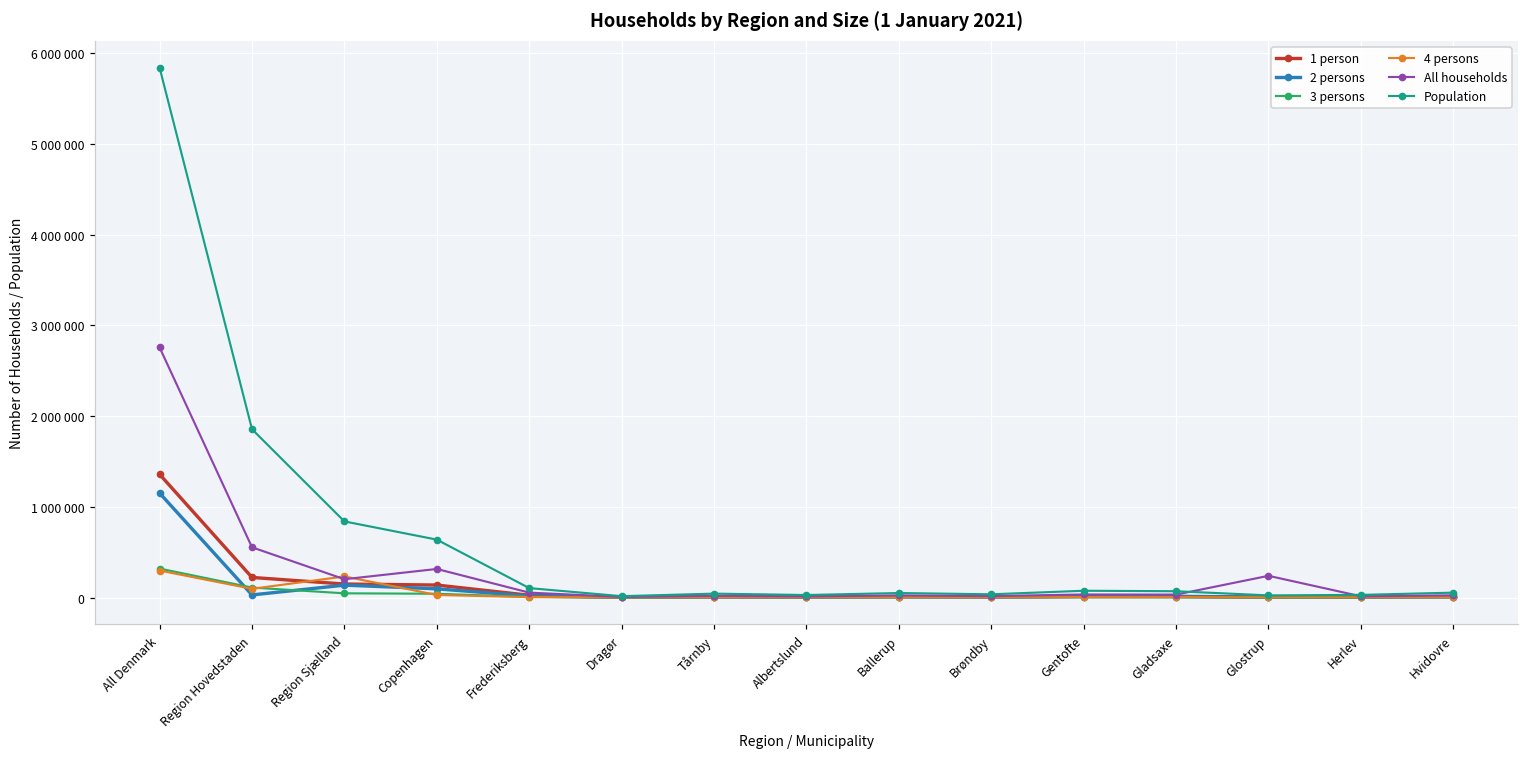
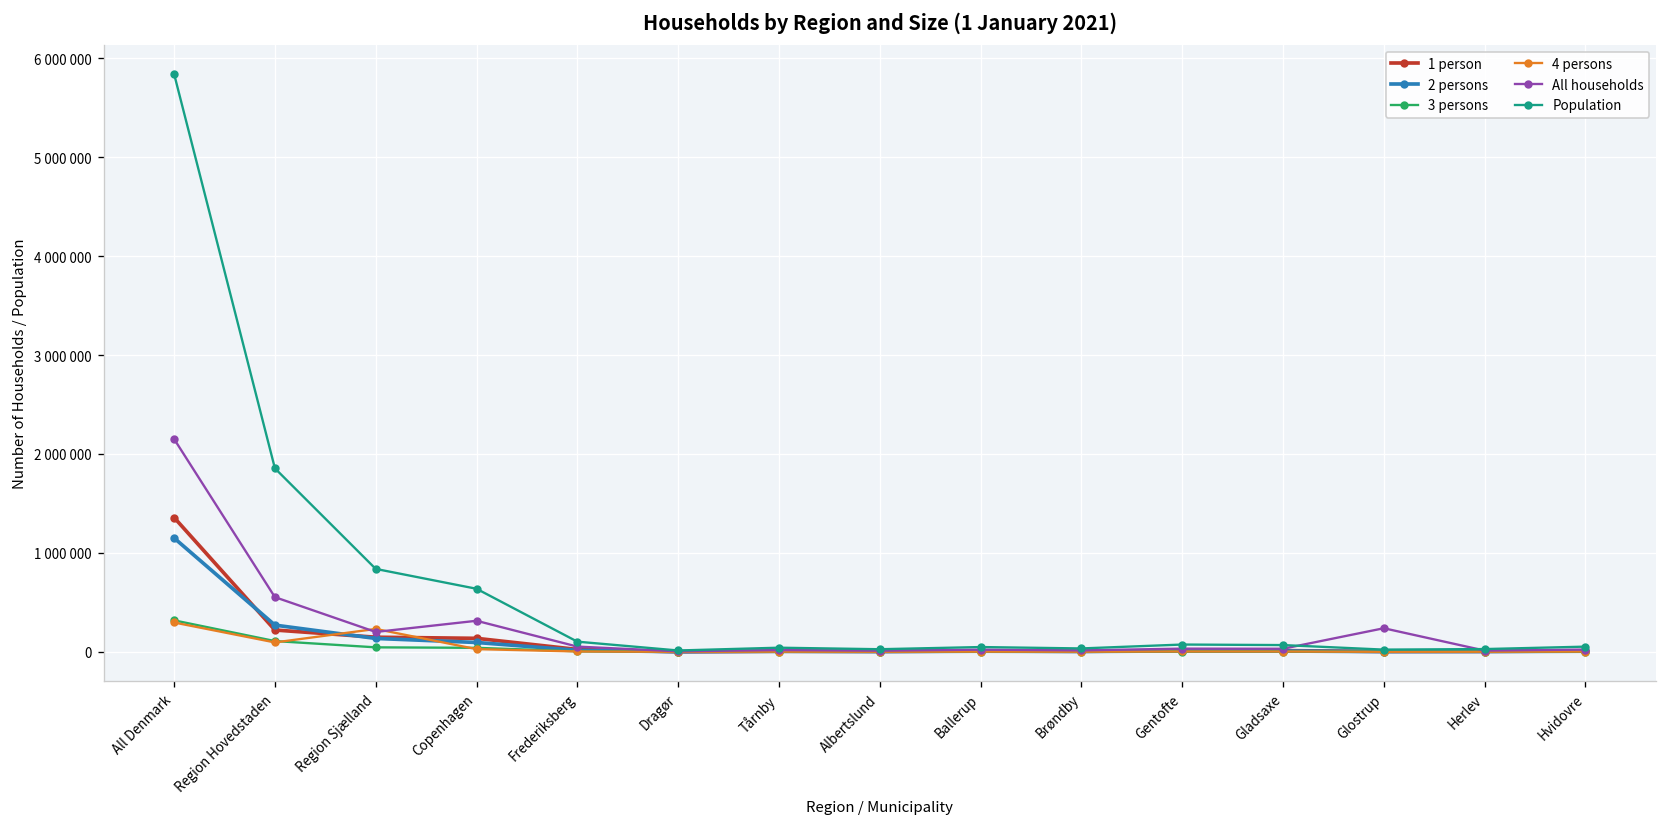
All households, All Denmark: 2800000 -> 2200000
2 persons, Region Hovedstaden: 0 -> 300000
